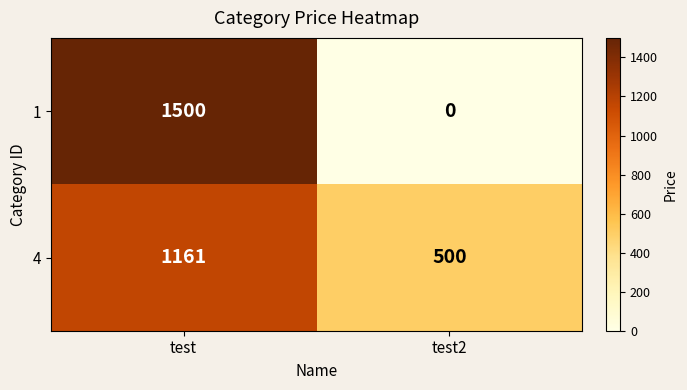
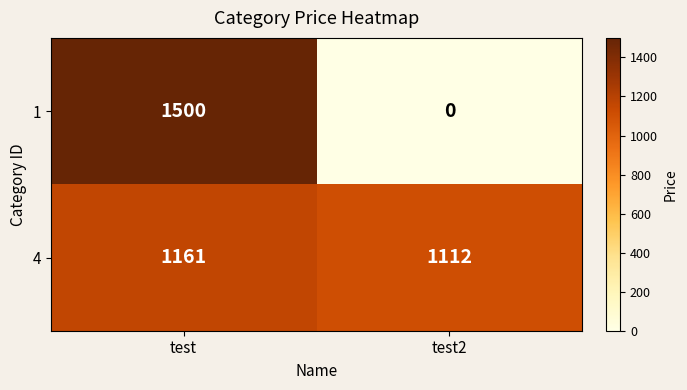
4, test2: 500 -> 1112
